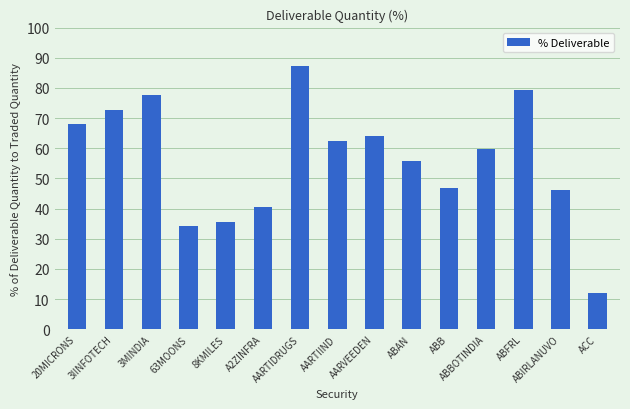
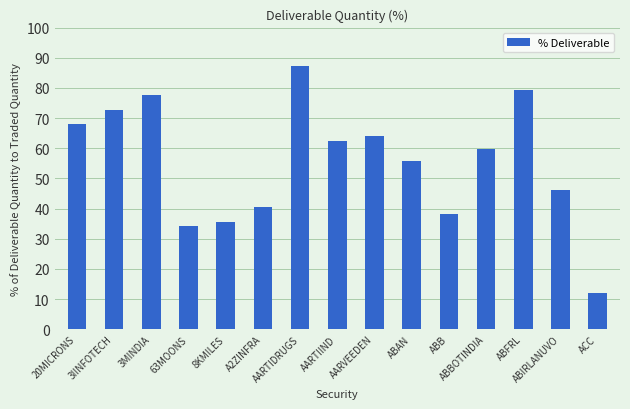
ABB: 47 -> 38
